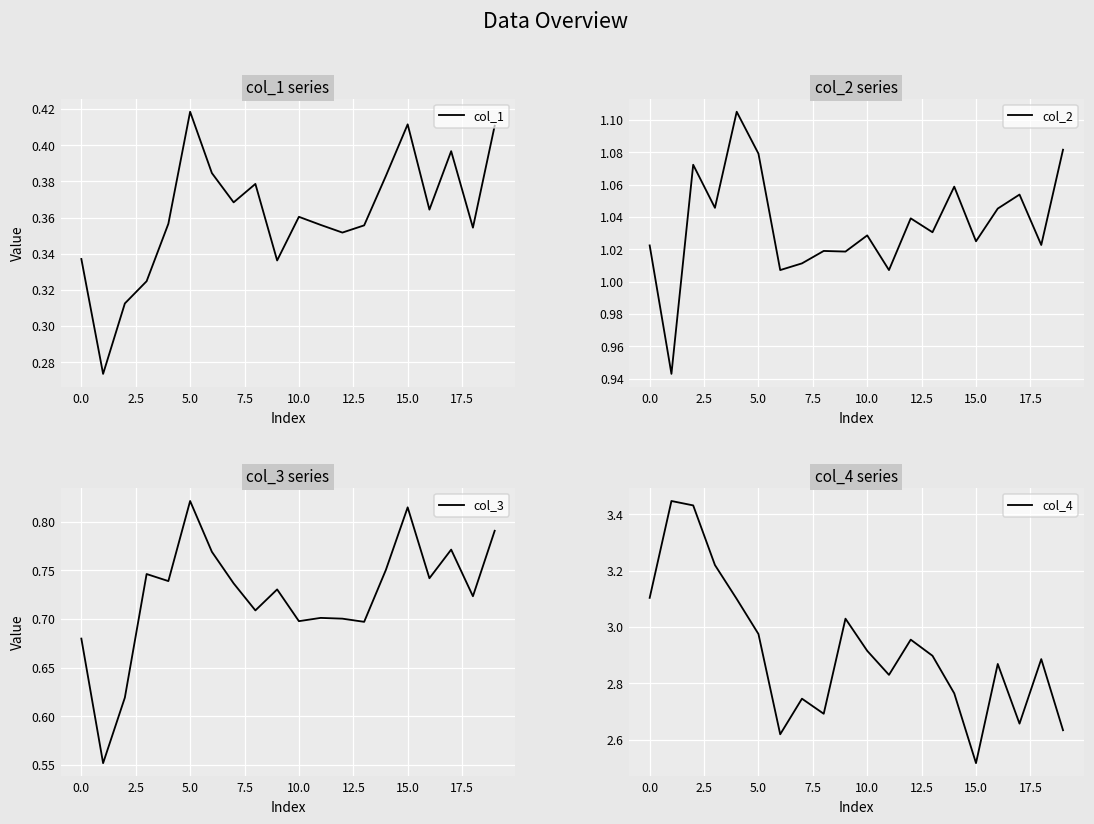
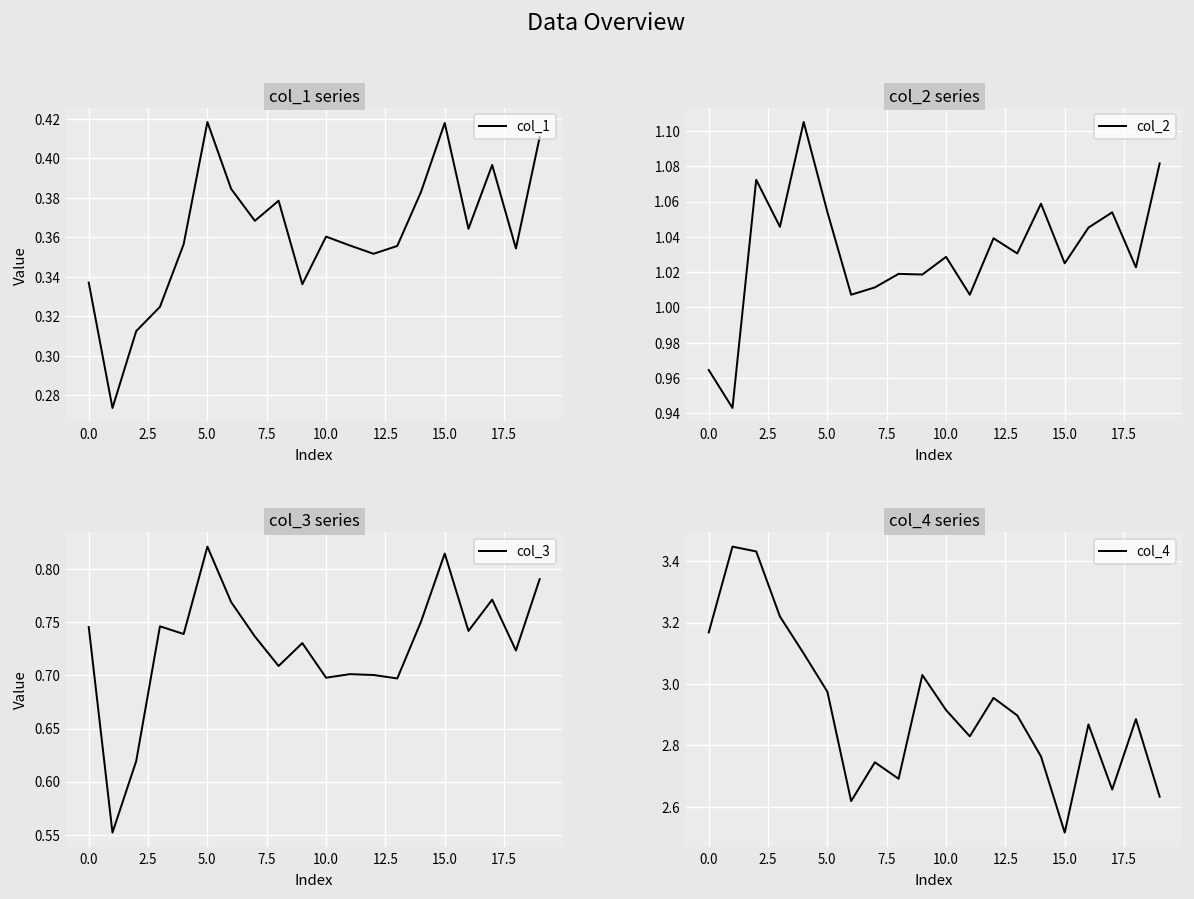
col_1 series, 15.0: 0.412 -> 0.418
col_2 series, 0.0: 1.022 -> 0.965
col_2 series, 5.0: 1.079 -> 1.054
col_3 series, 0.0: 0.68 -> 0.75
col_4 series, 0.0: 3.10 -> 3.17
